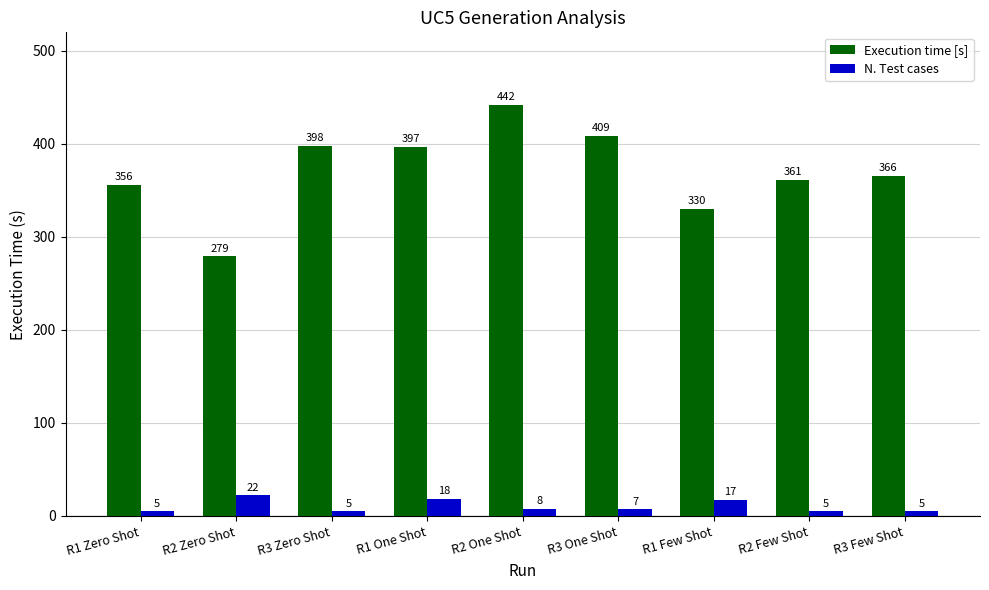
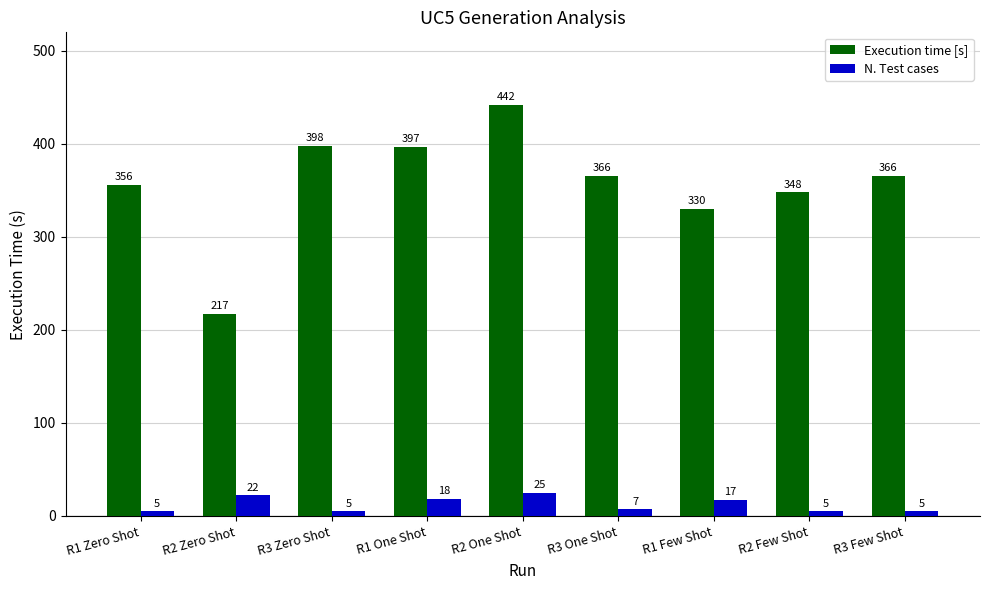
Execution time [s], R2 Zero Shot: 279 -> 217
N. Test cases, R2 One Shot: 8 -> 25
Execution time [s], R3 One Shot: 409 -> 366
Execution time [s], R2 Few Shot: 361 -> 348
